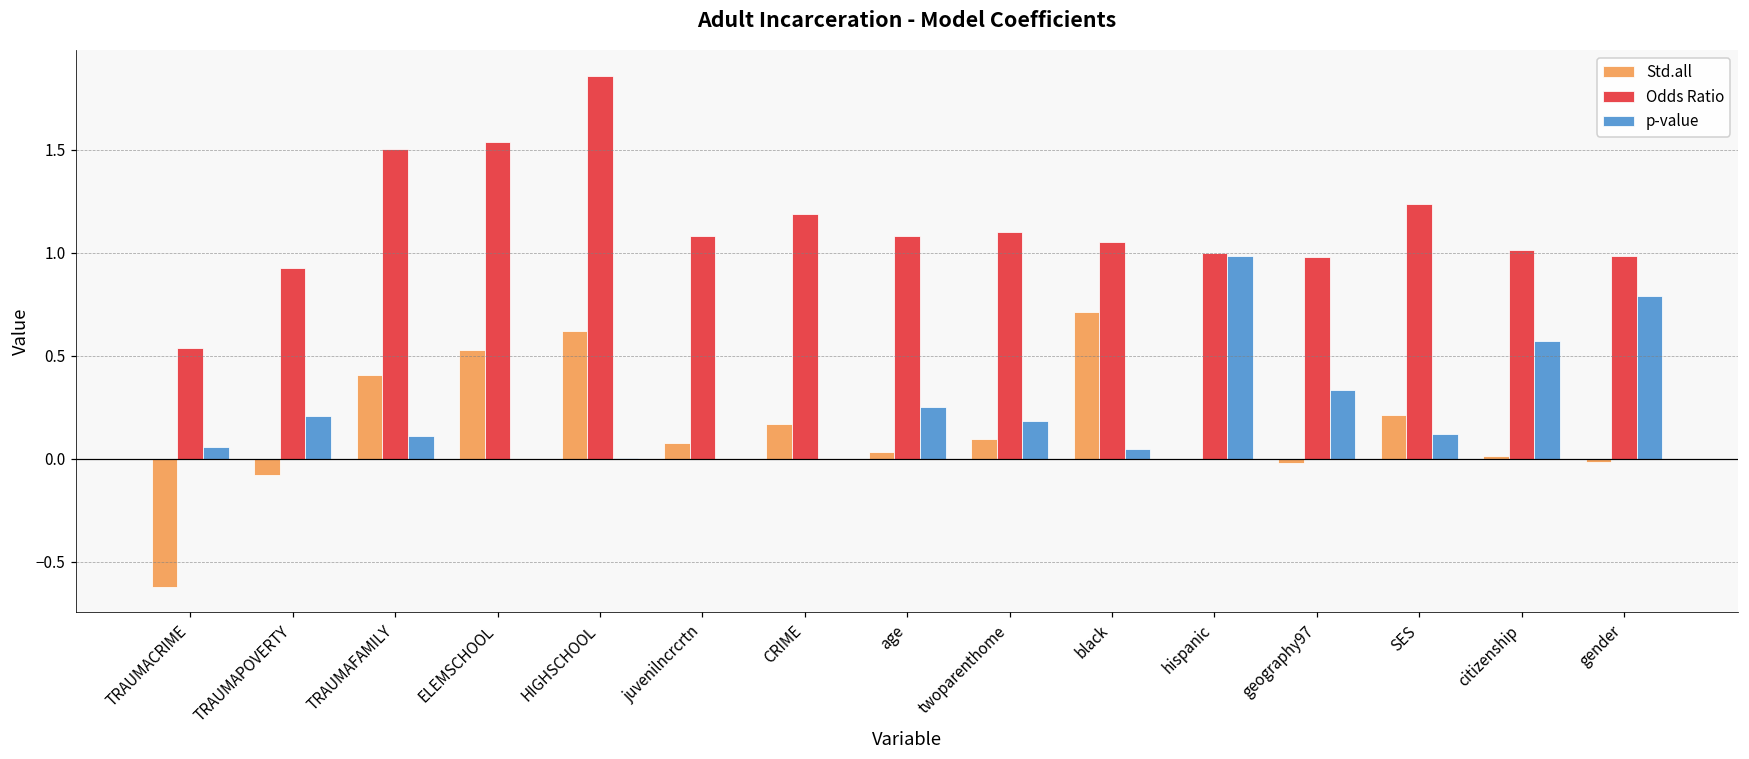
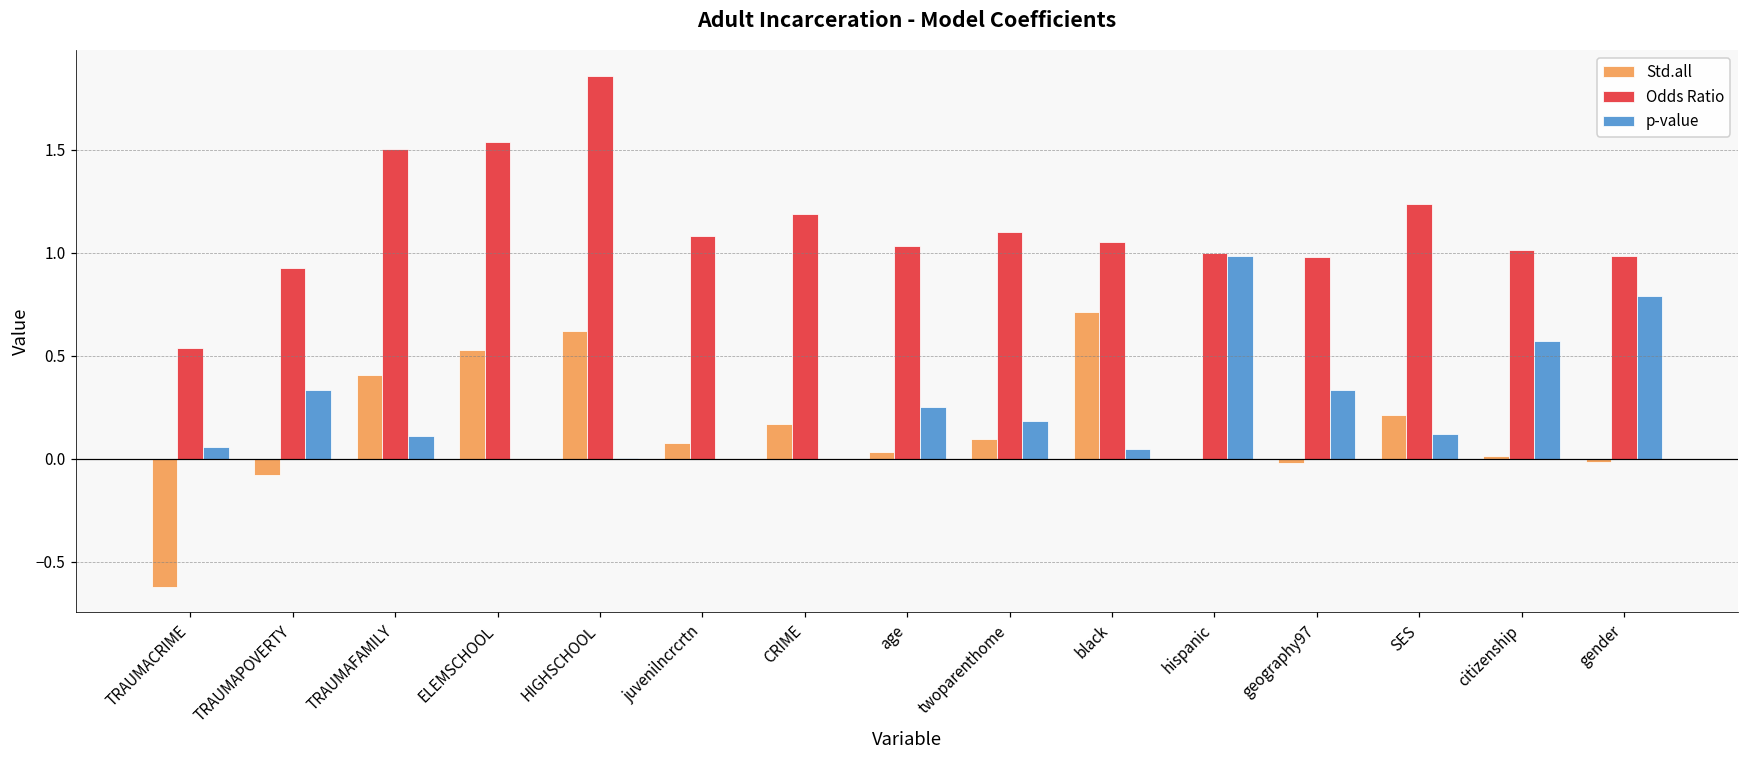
p-value, TRAUMAPOVERTY: 0.21 -> 0.34
Odds Ratio, age: 1.08 -> 1.03
